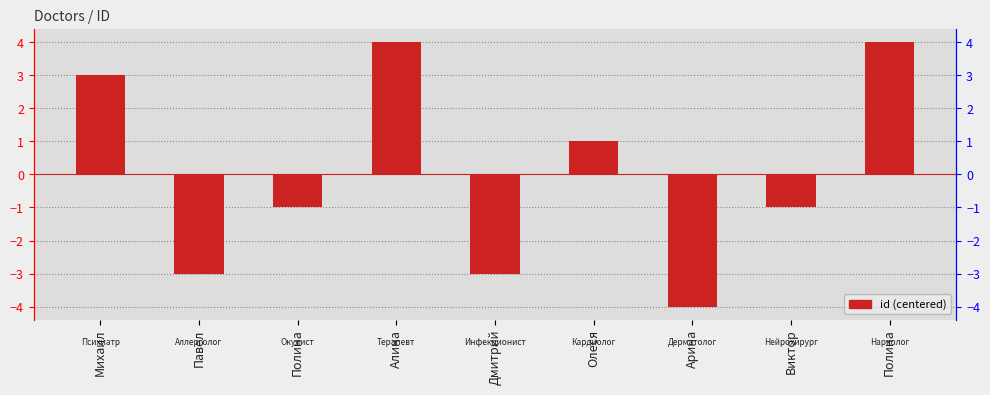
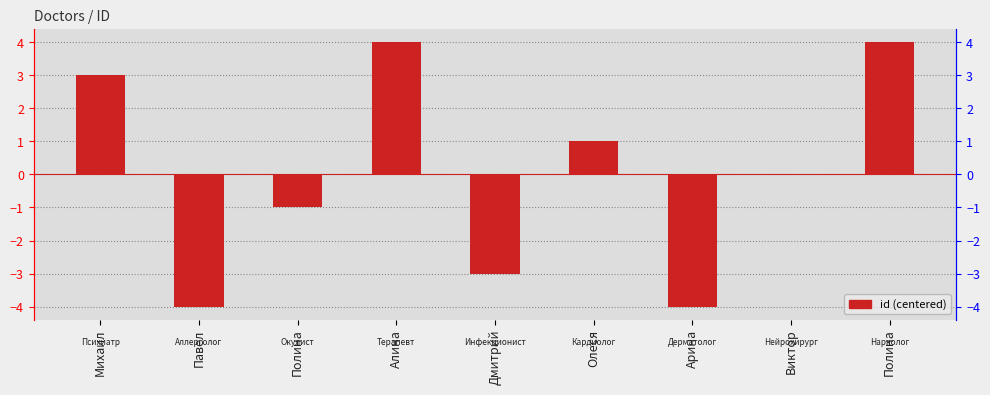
Павел: -3.0 -> -4.0
Виктор: -1.0 -> 0.0
